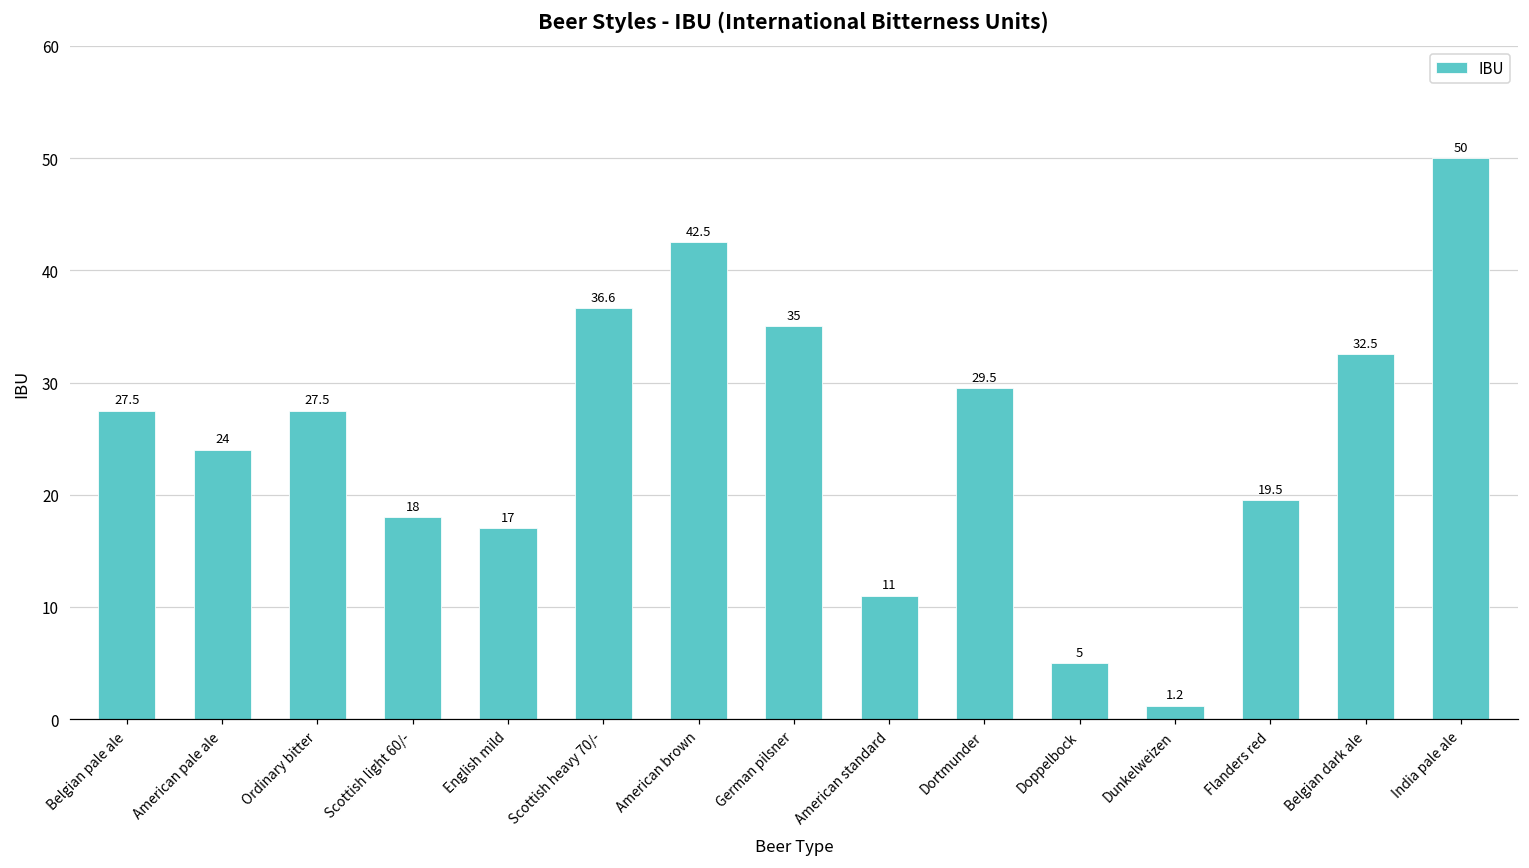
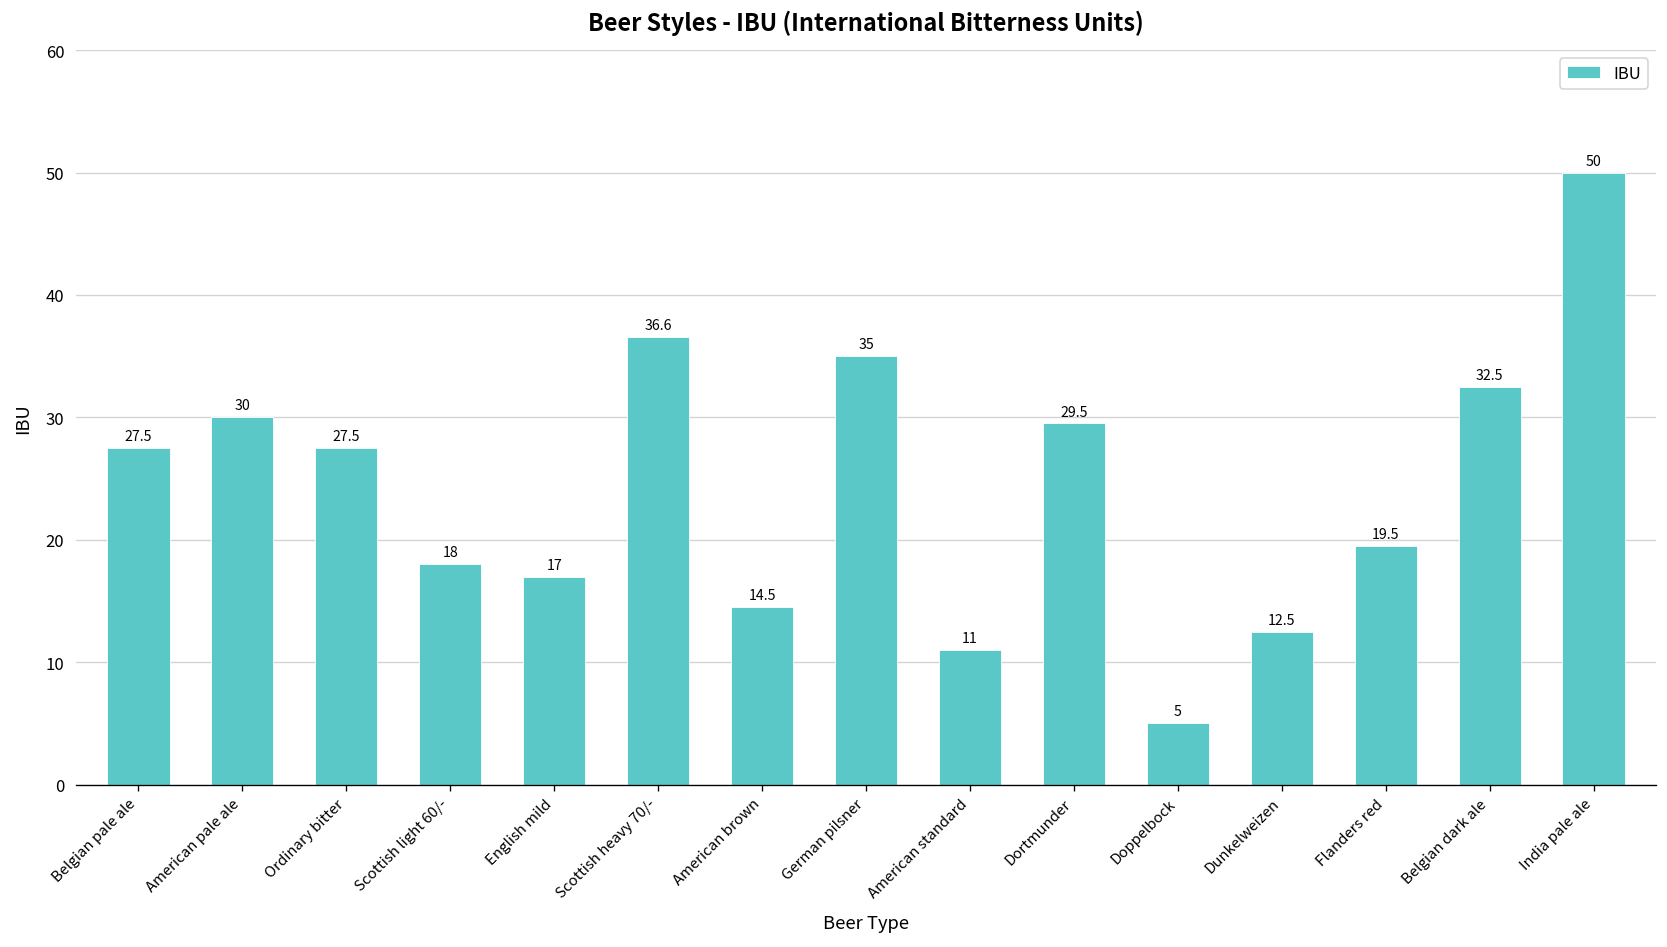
American pale ale: 24 -> 30
American brown: 42.5 -> 14.5
Dunkelweizen: 1.2 -> 12.5
